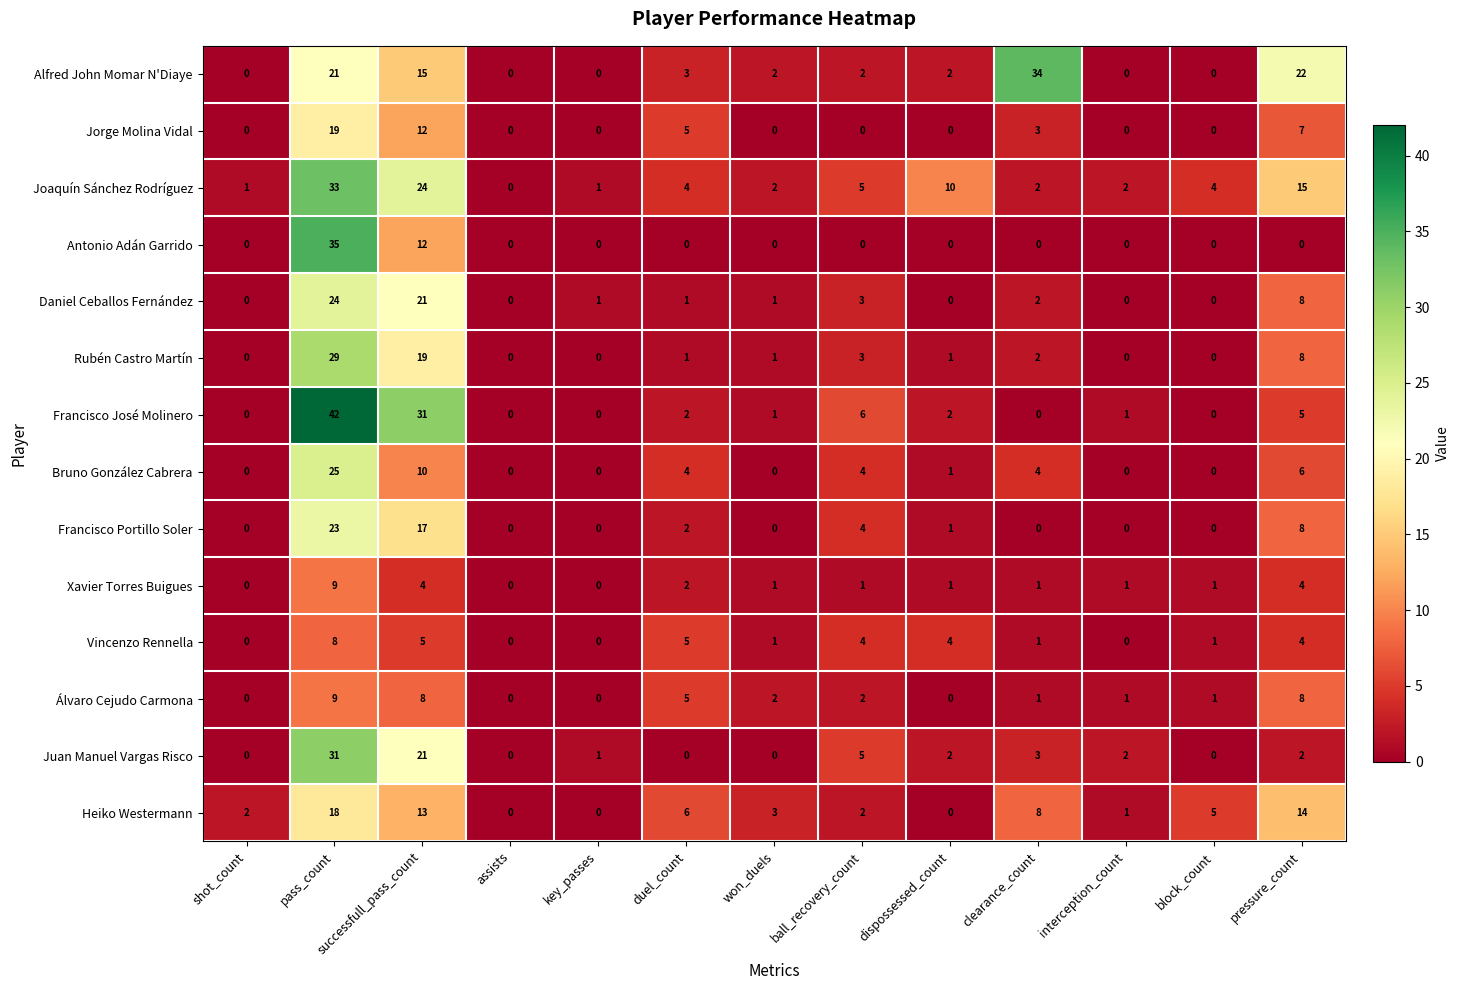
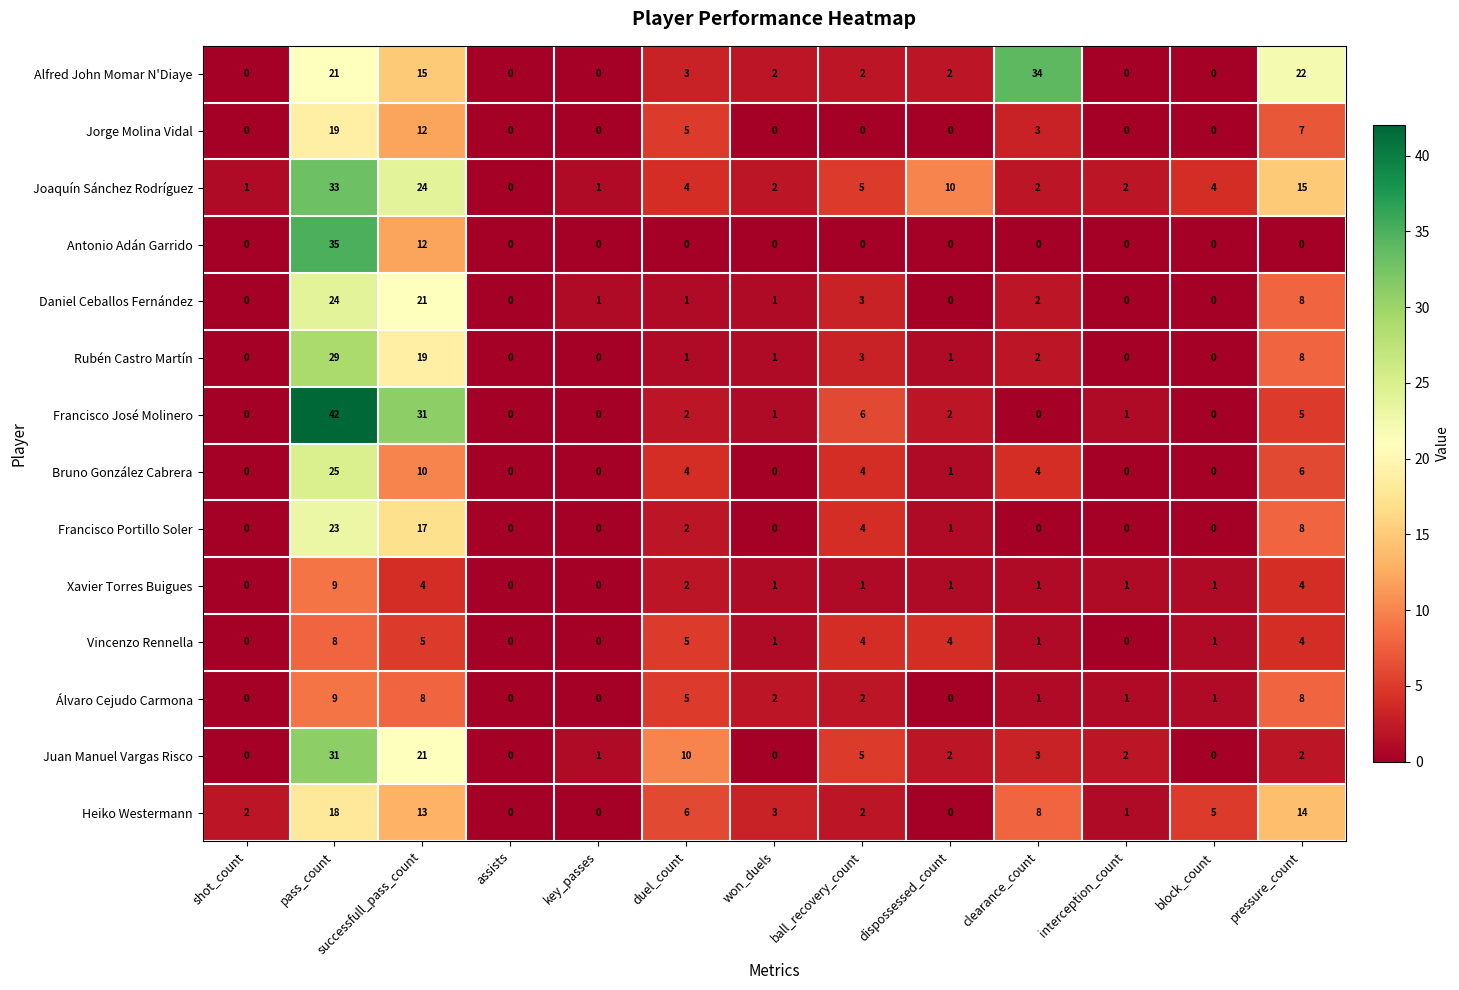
Juan Manuel Vargas Risco, duel_count: 0 -> 10
